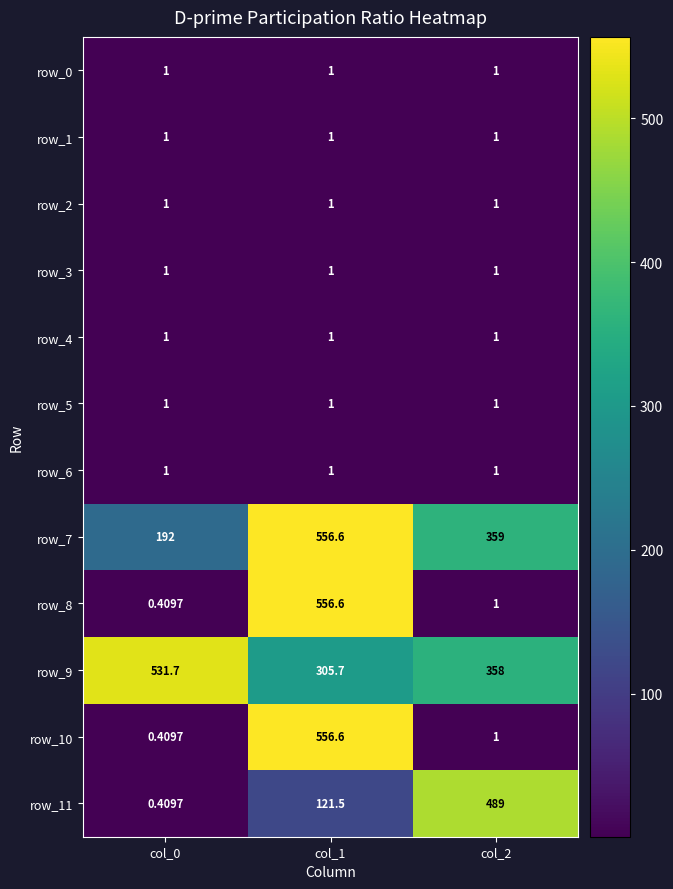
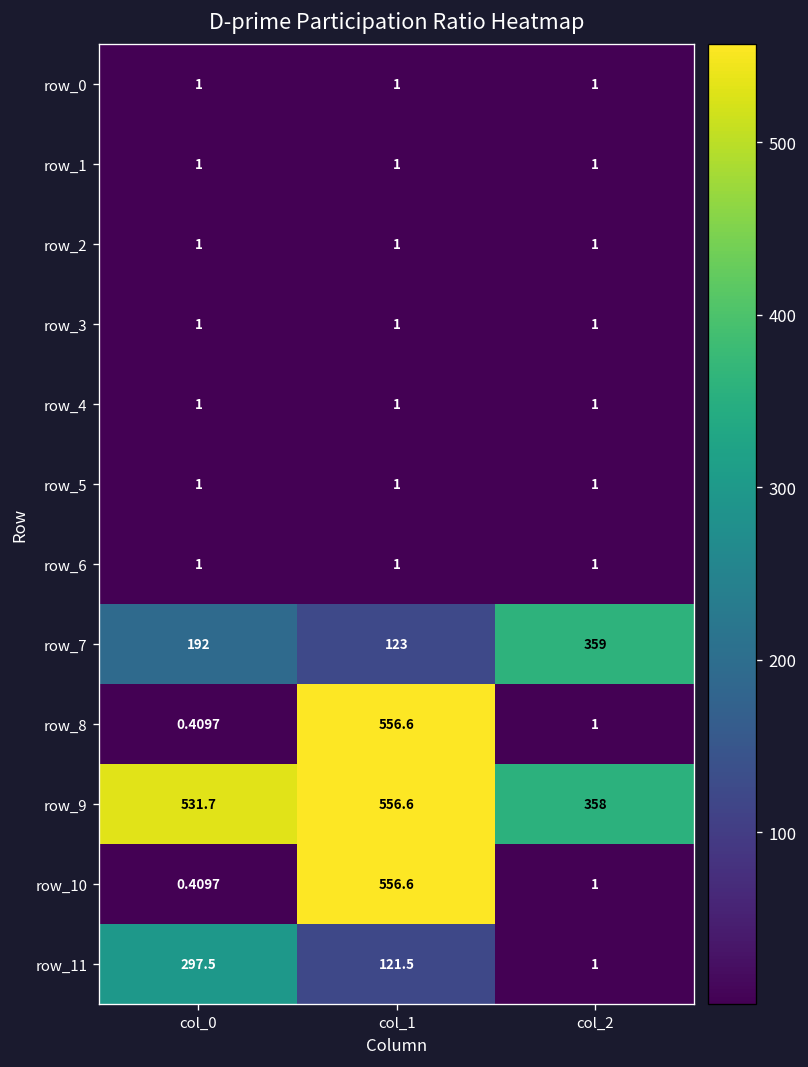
row_7, col_1: 556.6 -> 123
row_9, col_1: 305.7 -> 556.6
row_11, col_0: 0.4097 -> 297.5
row_11, col_2: 489 -> 1
